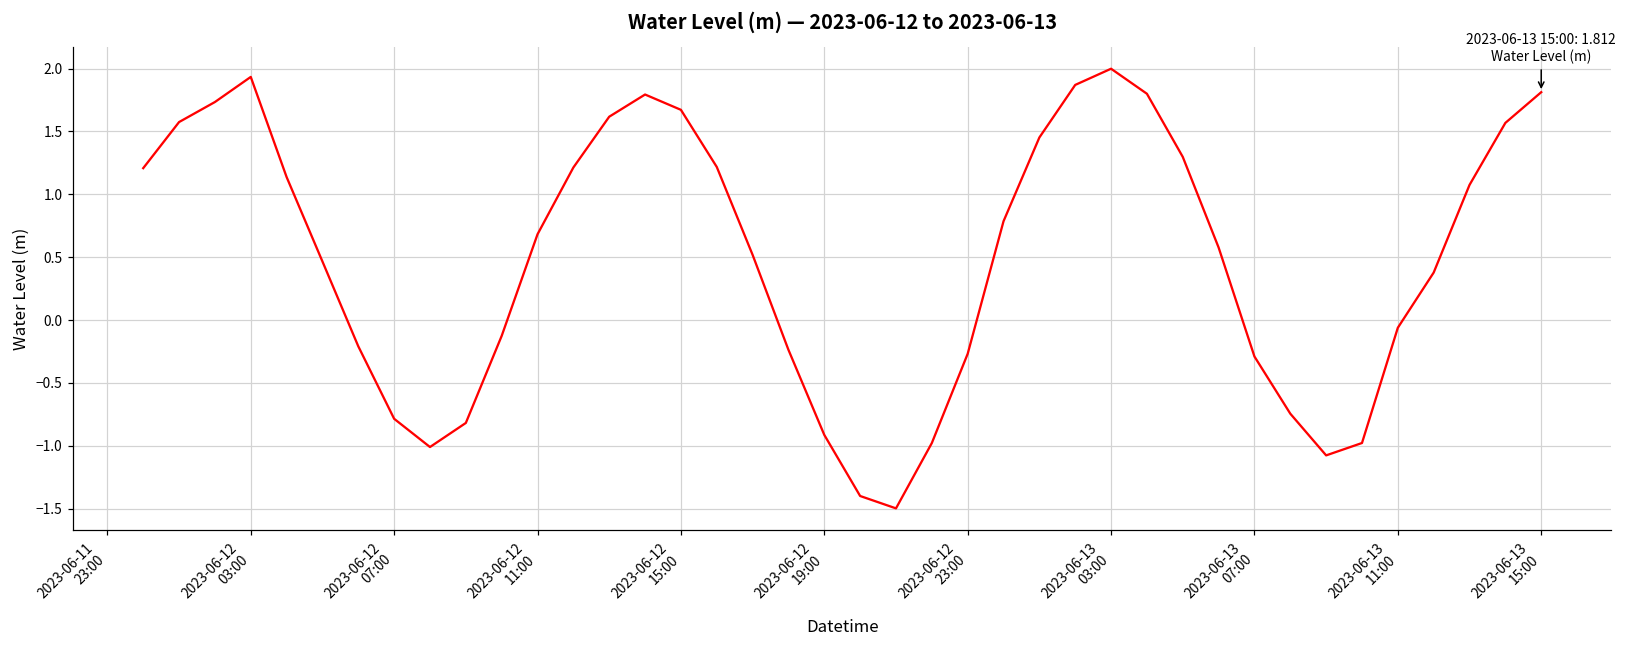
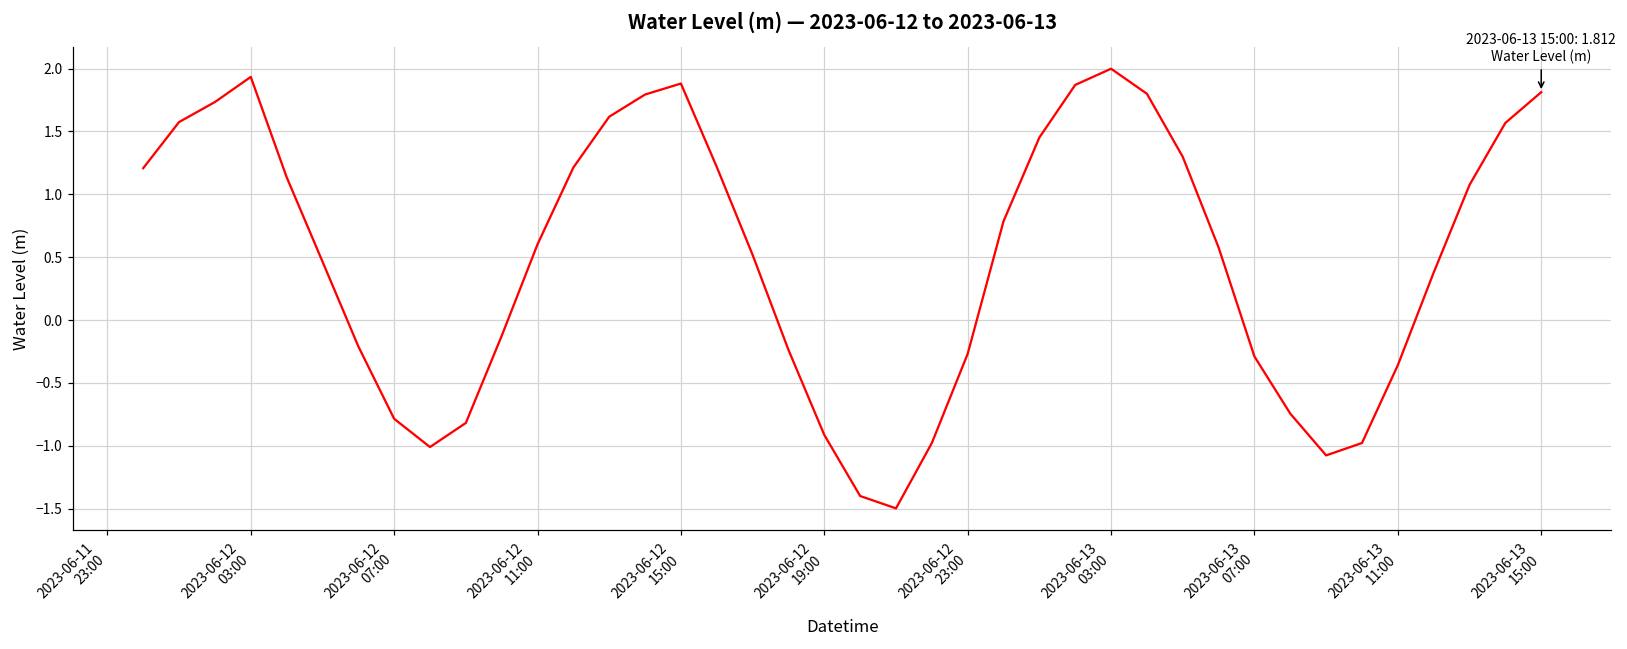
2023-06-12 11:00: 0.68 -> 0.60
2023-06-12 15:00: 1.67 -> 1.88
2023-06-13 11:00: -0.06 -> -0.36
